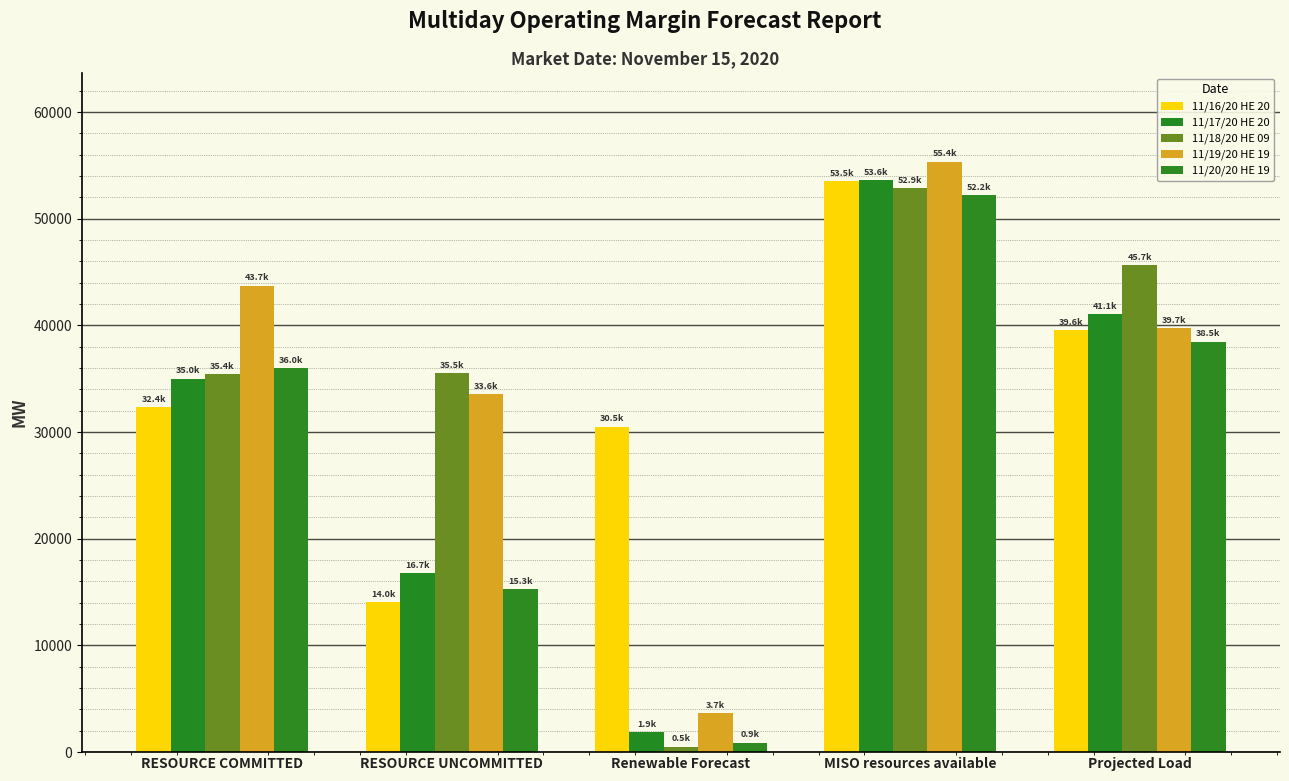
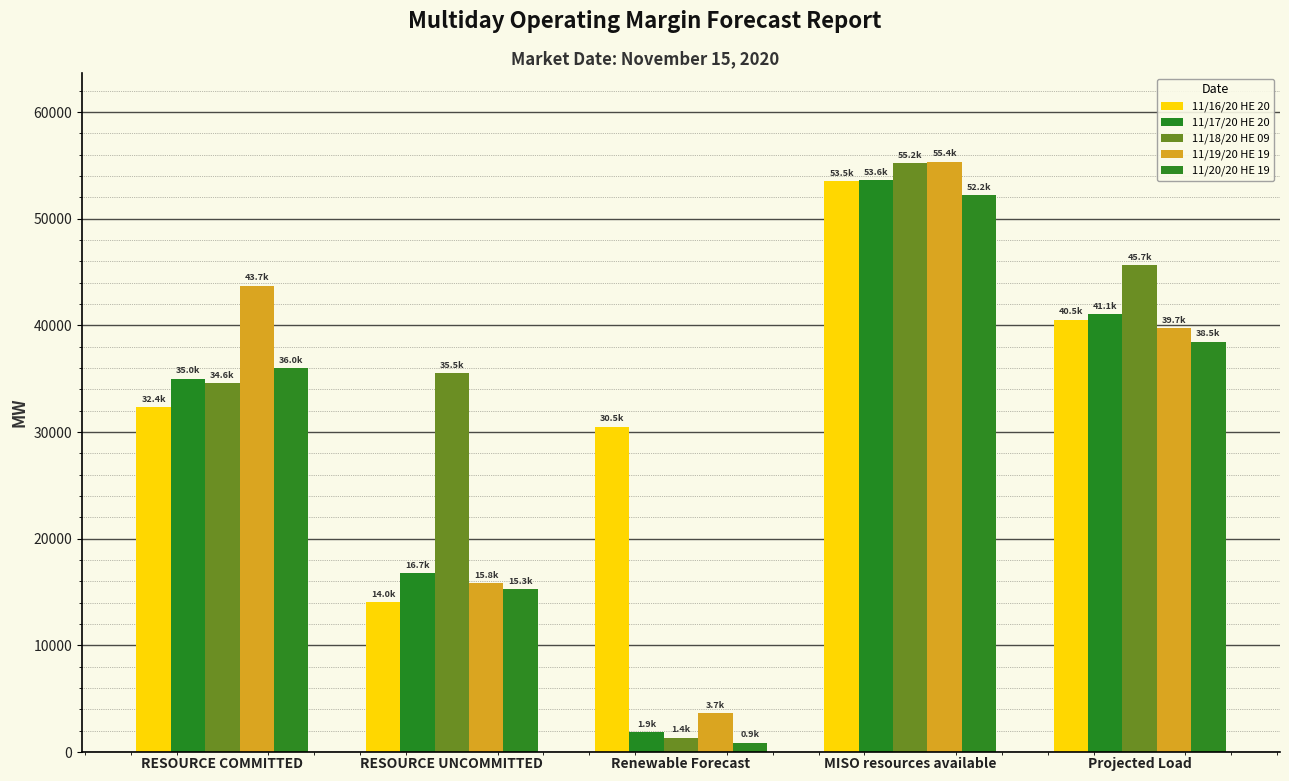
11/18/20 HE 09, RESOURCE COMMITTED: 35.4k -> 34.6k
11/19/20 HE 19, RESOURCE UNCOMMITTED: 33.6k -> 15.8k
11/18/20 HE 09, Renewable Forecast: 0.5k -> 1.4k
11/18/20 HE 09, MISO resources available: 52.9k -> 55.2k
11/16/20 HE 20, Projected Load: 39.6k -> 40.5k
